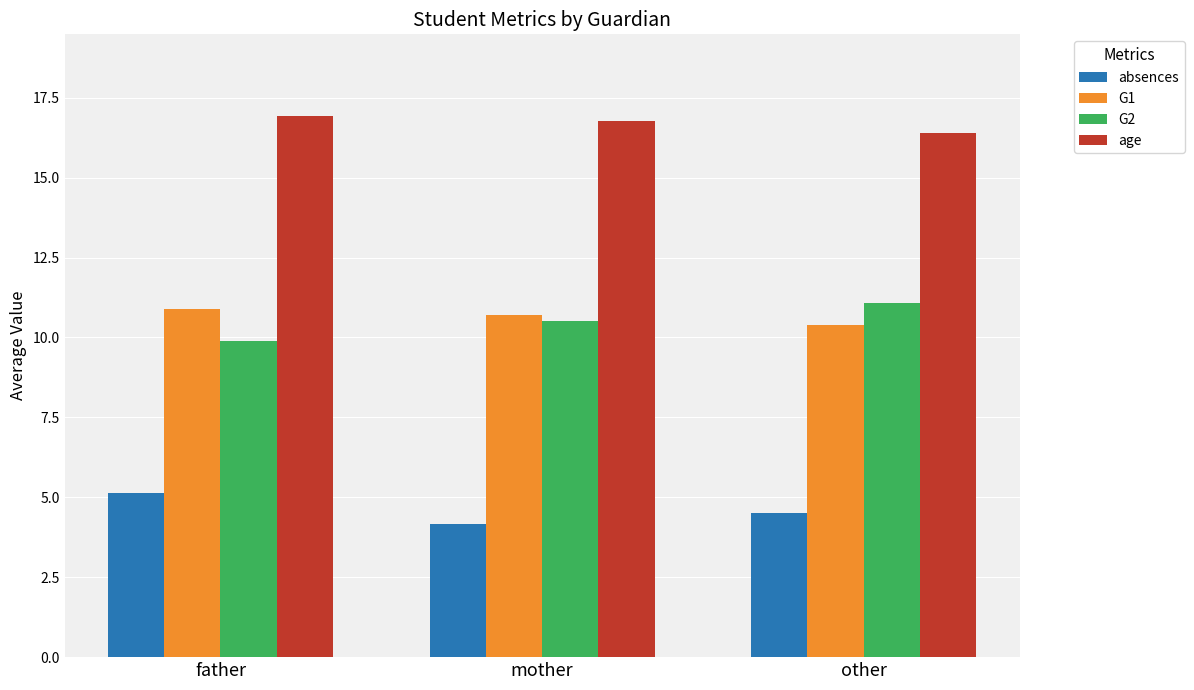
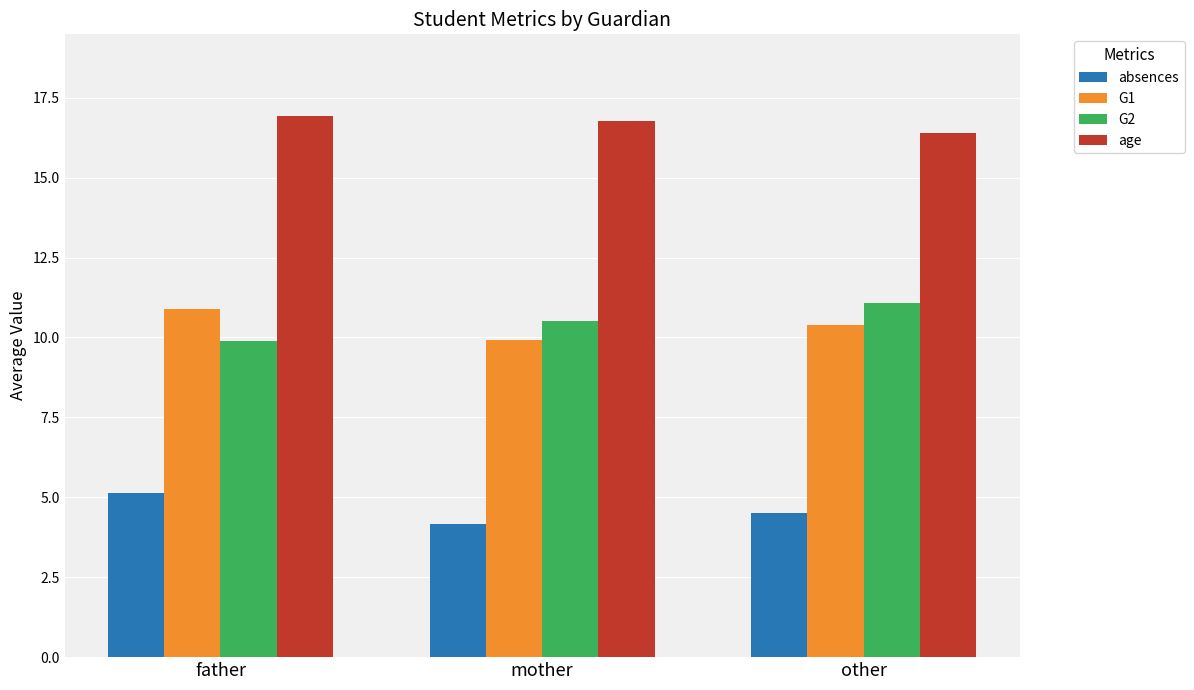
G1, mother: 10.7 -> 9.9
